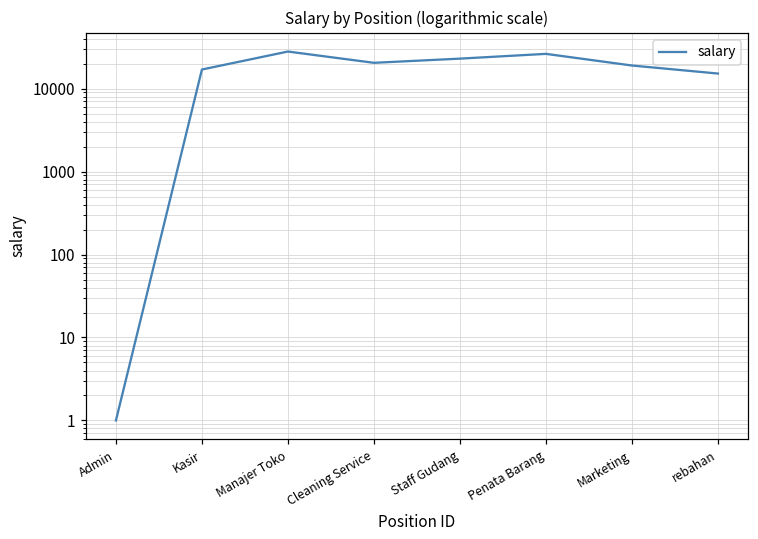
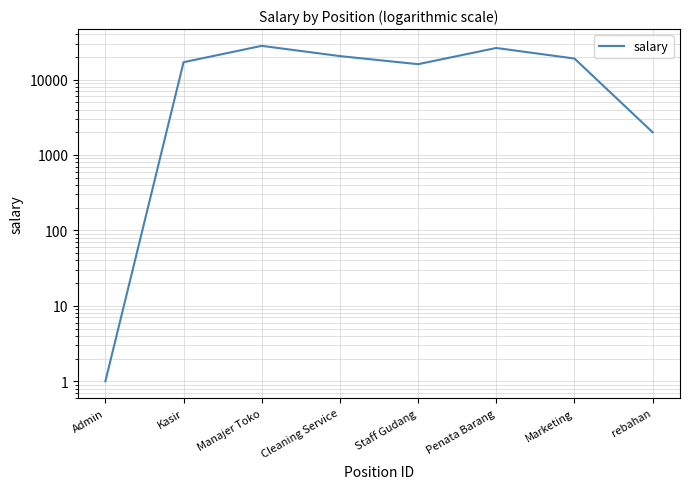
Staff Gudang: 23000 -> 16000
rebahan: 15000 -> 2000
